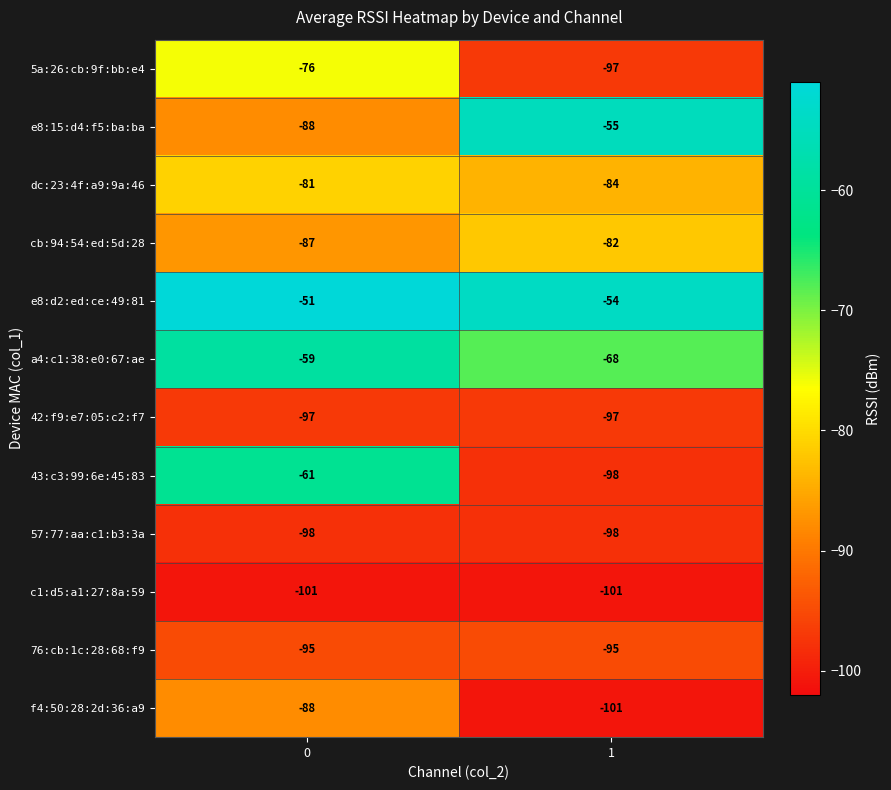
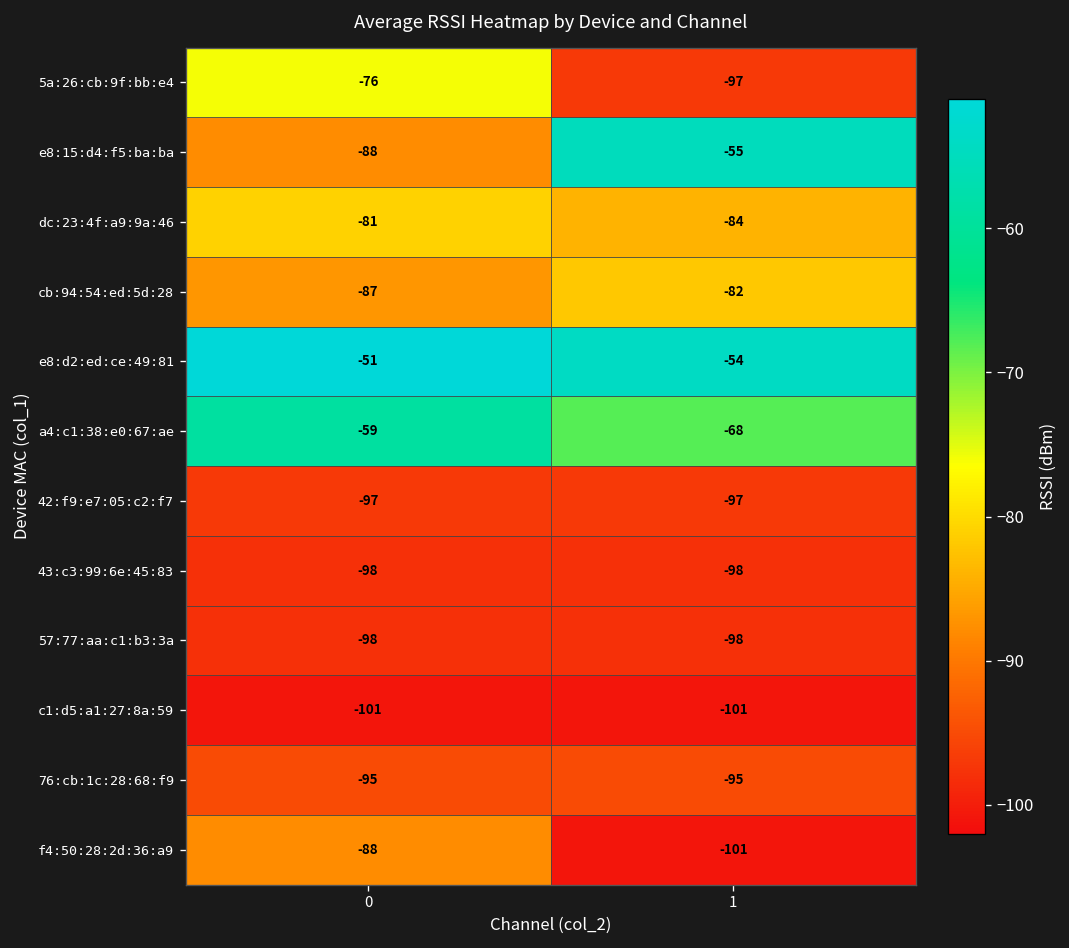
43:c3:99:6e:45:83, 0: -61 -> -98
